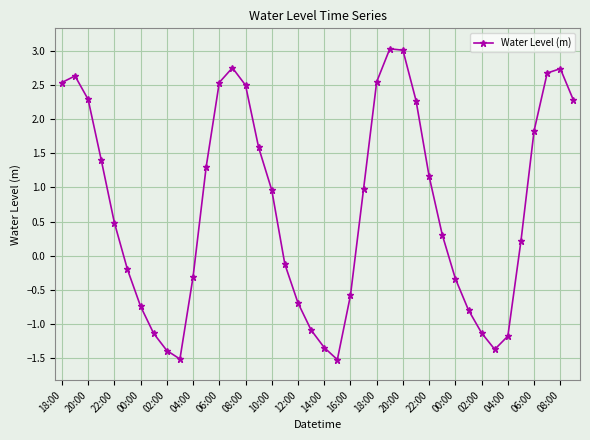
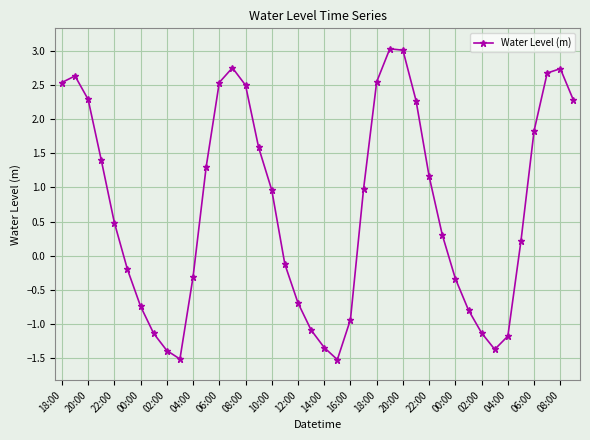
16:00: -0.6 -> -0.9
